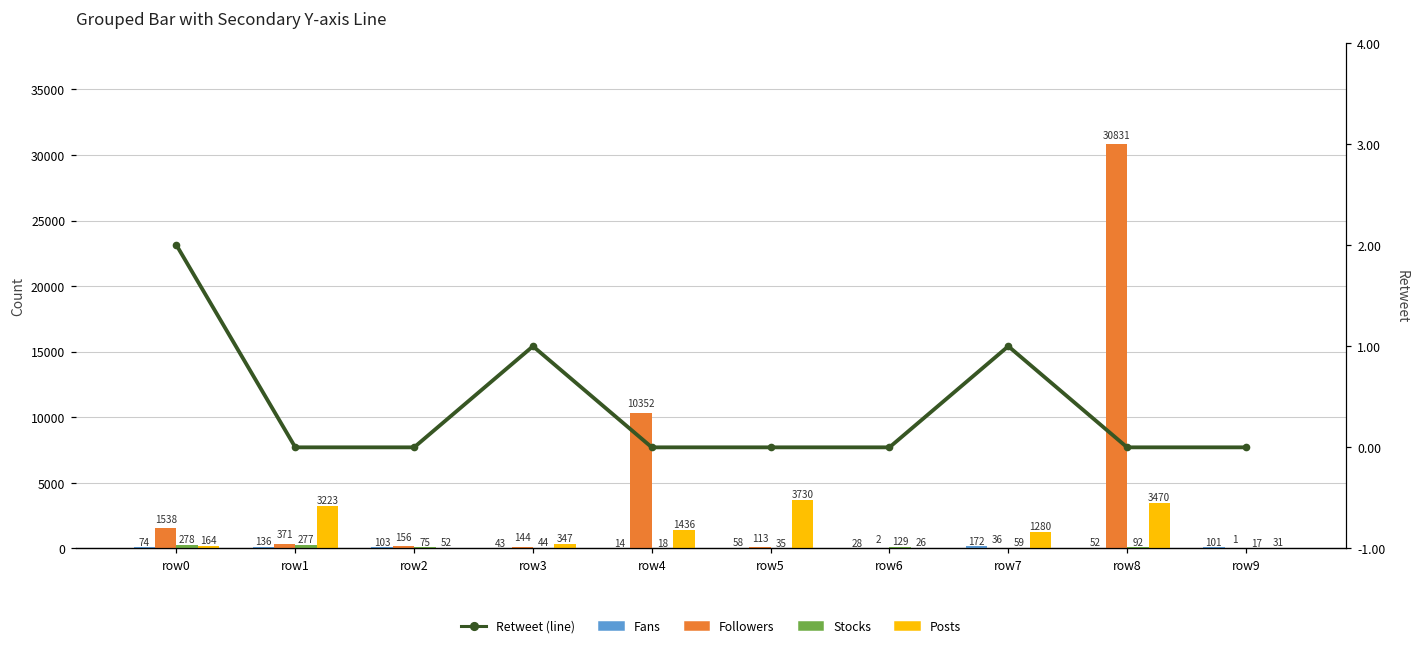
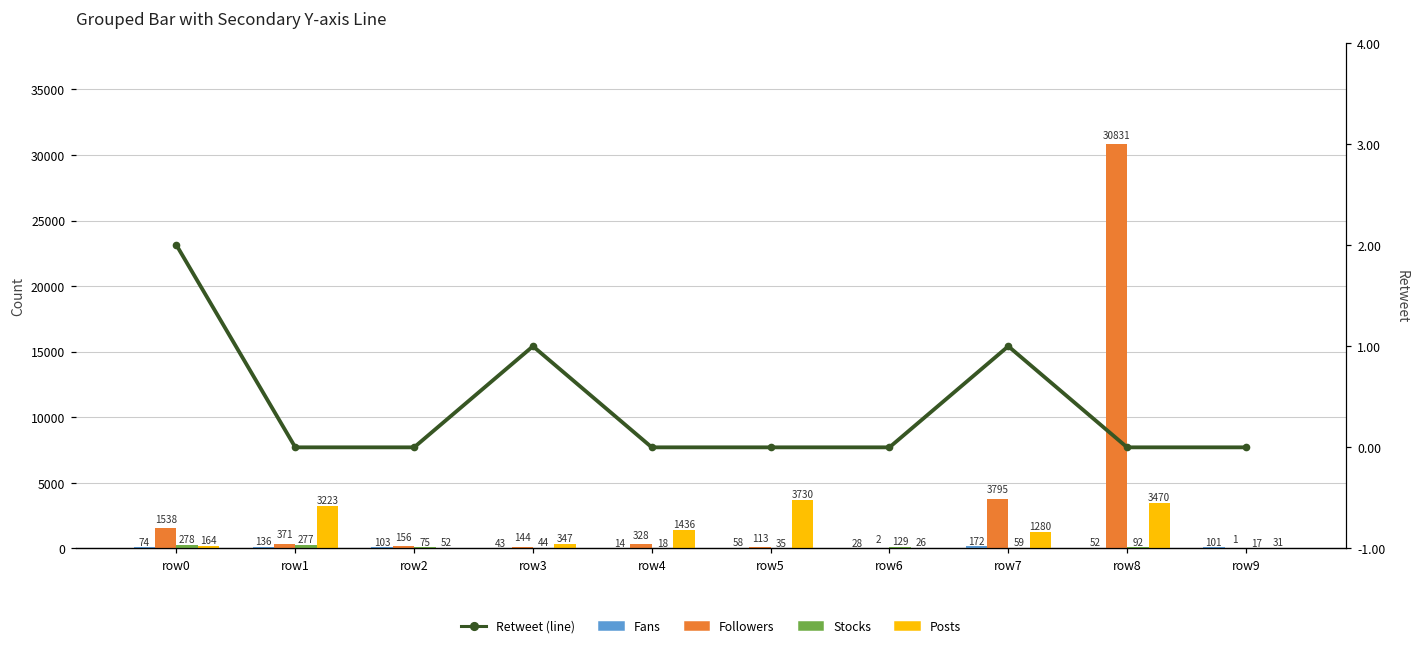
Followers, row4: 10352 -> 328
Followers, row7: 36 -> 3795
